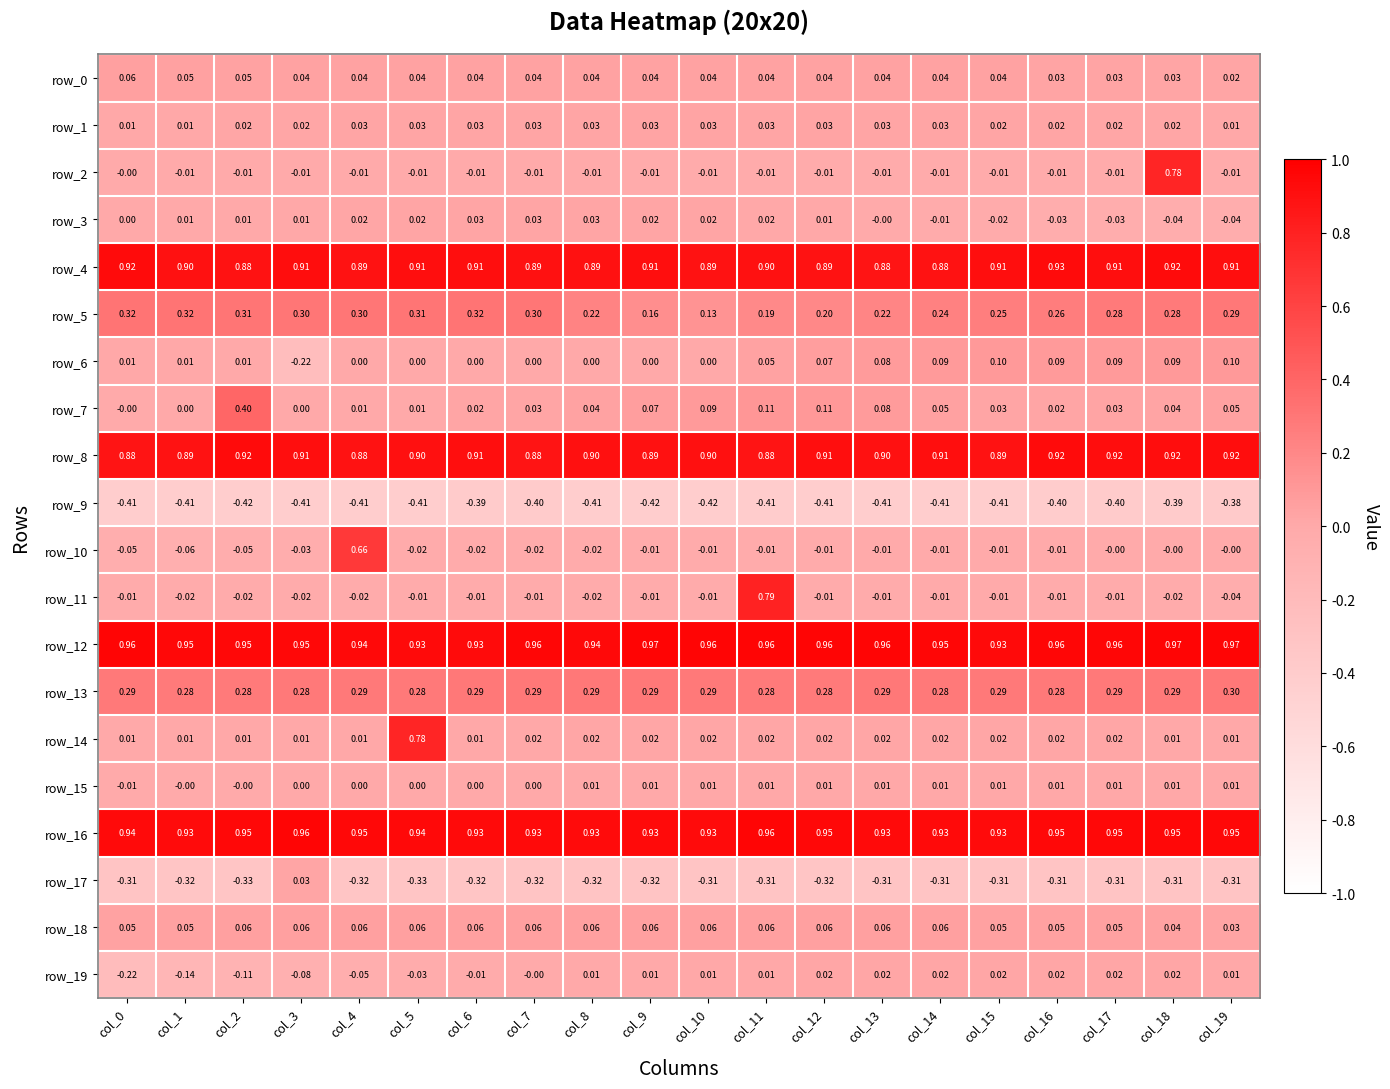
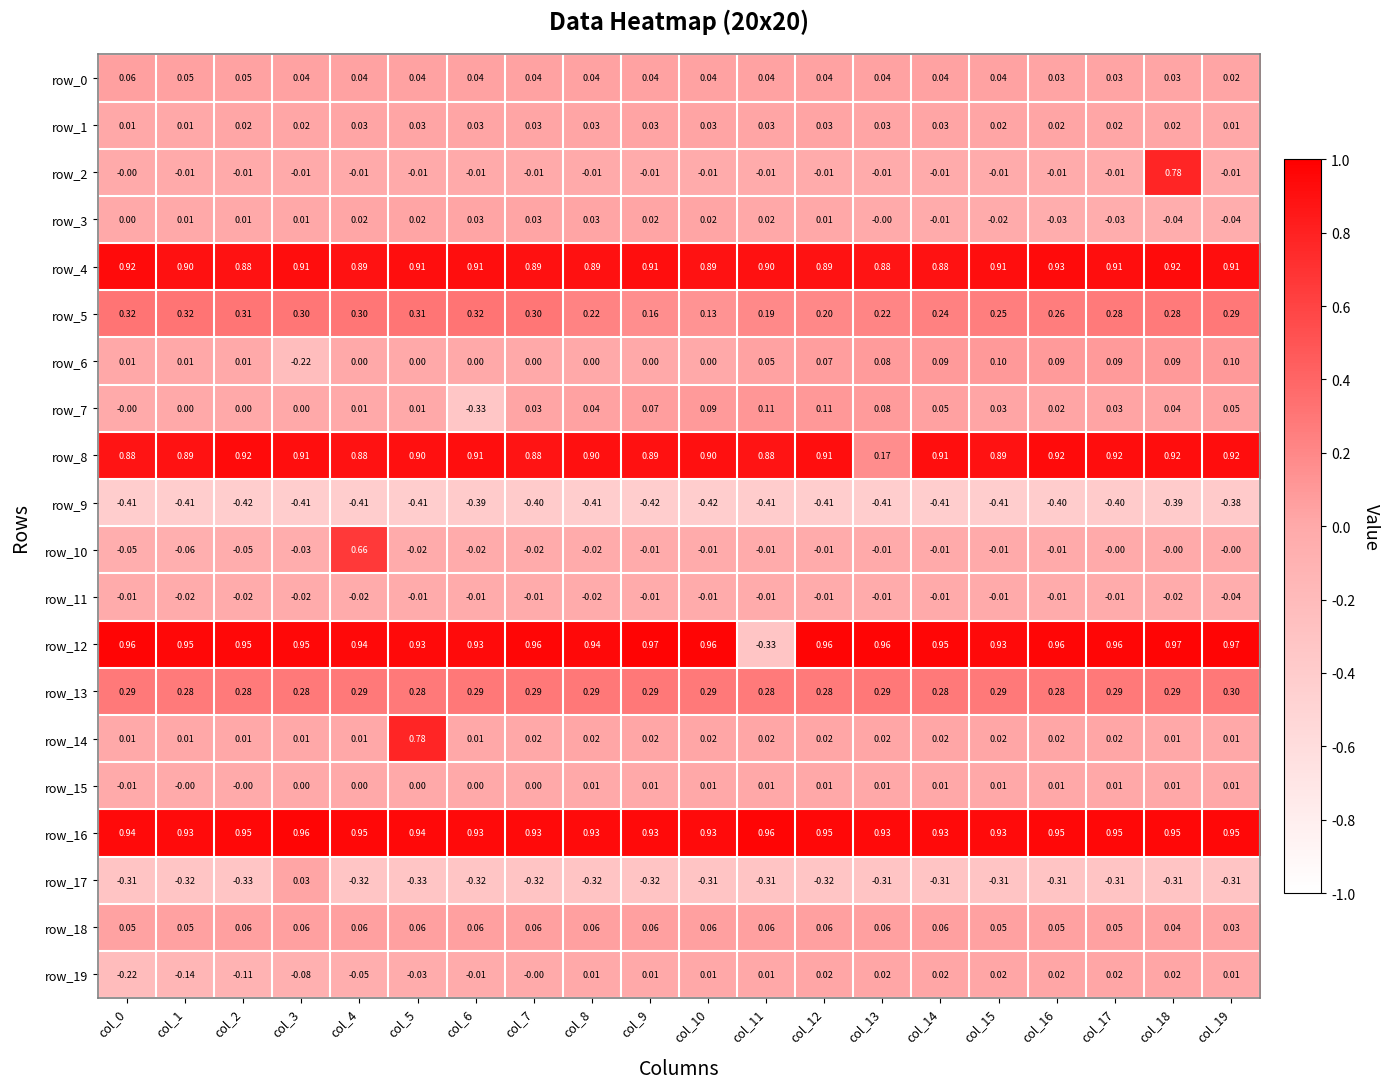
row_7, col_2: 0.40 -> 0.00
row_7, col_6: 0.02 -> -0.33
row_8, col_13: 0.90 -> 0.17
row_11, col_11: 0.79 -> -0.01
row_12, col_11: 0.96 -> -0.33
